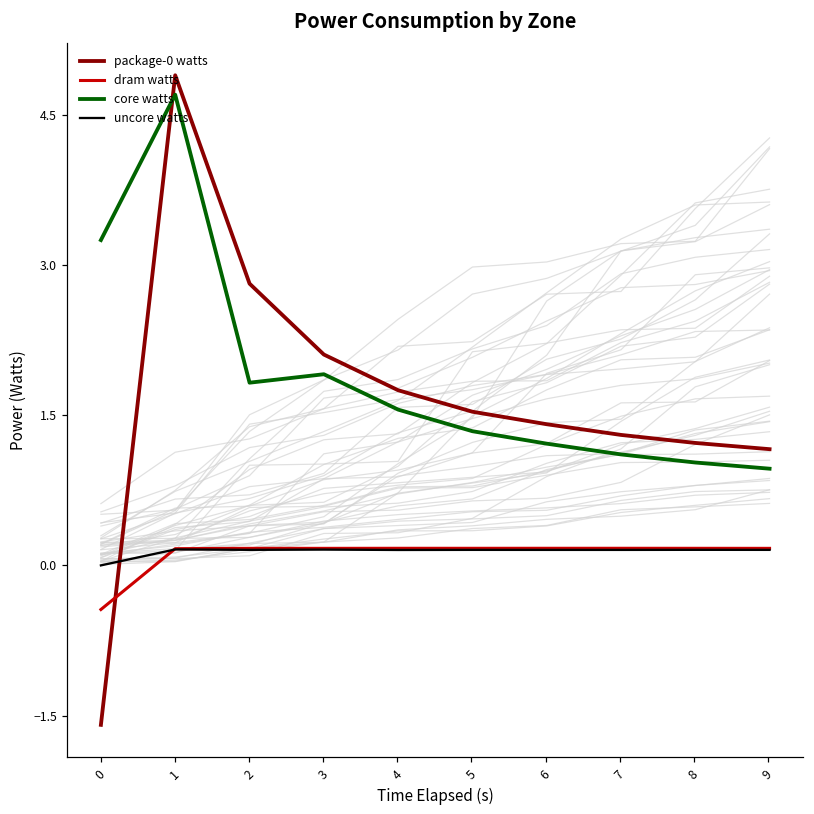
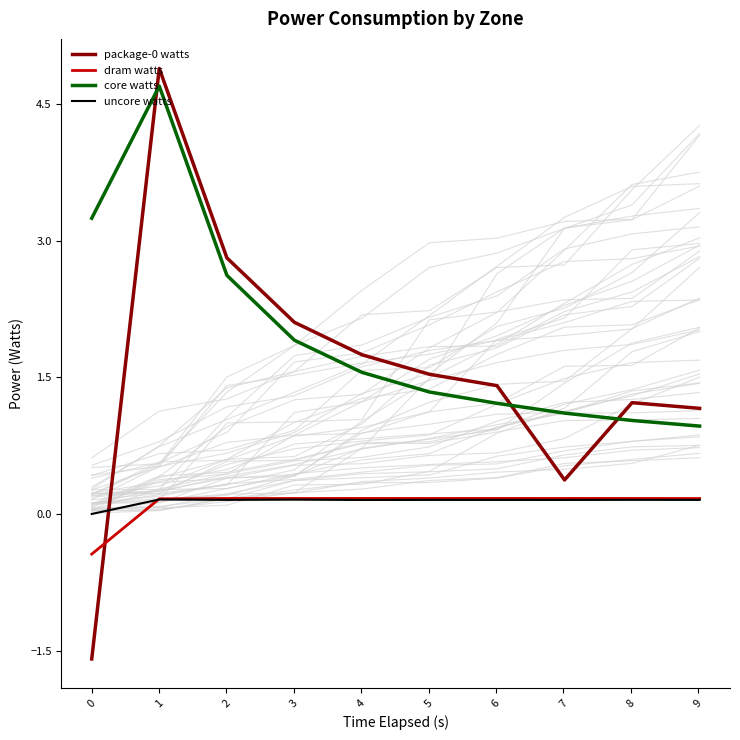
core watts, 2: 1.8 -> 2.6
package-0 watts, 7: 1.3 -> 0.4
